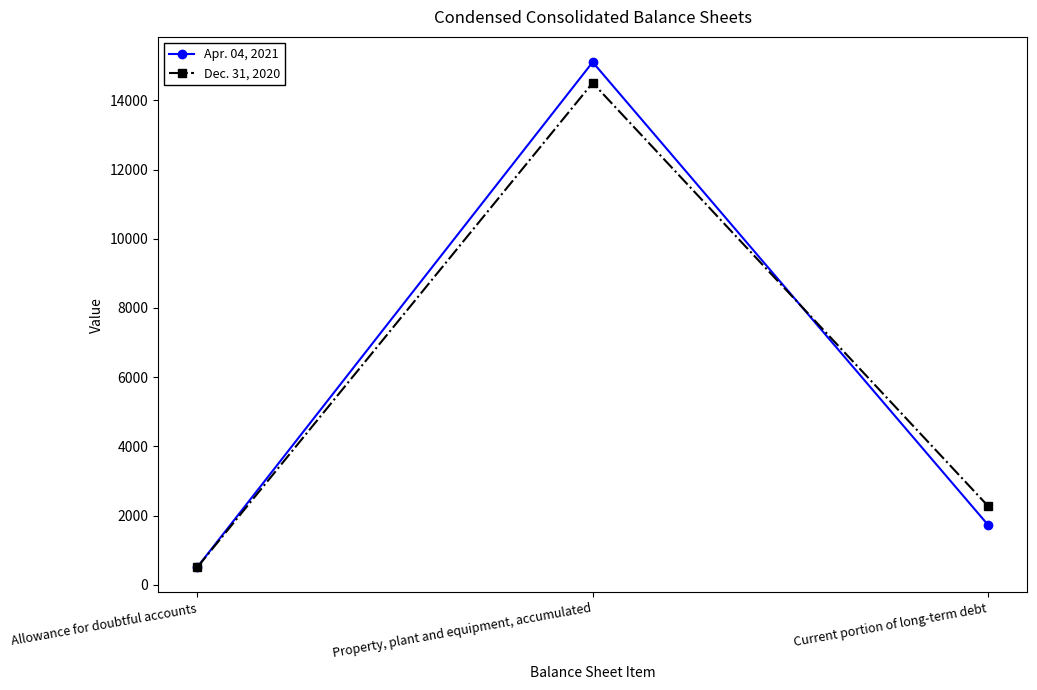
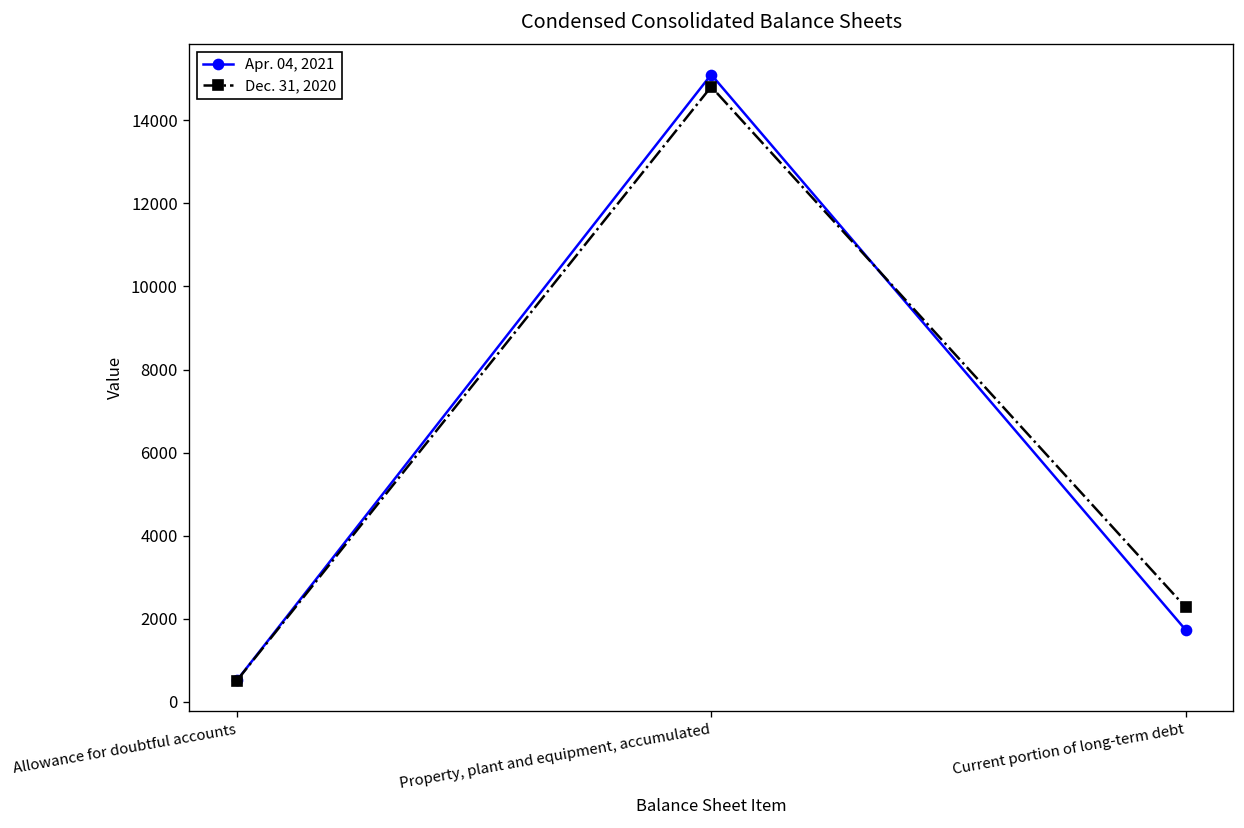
Dec. 31, 2020, Property, plant and equipment, accumulated: 14500 -> 14800
